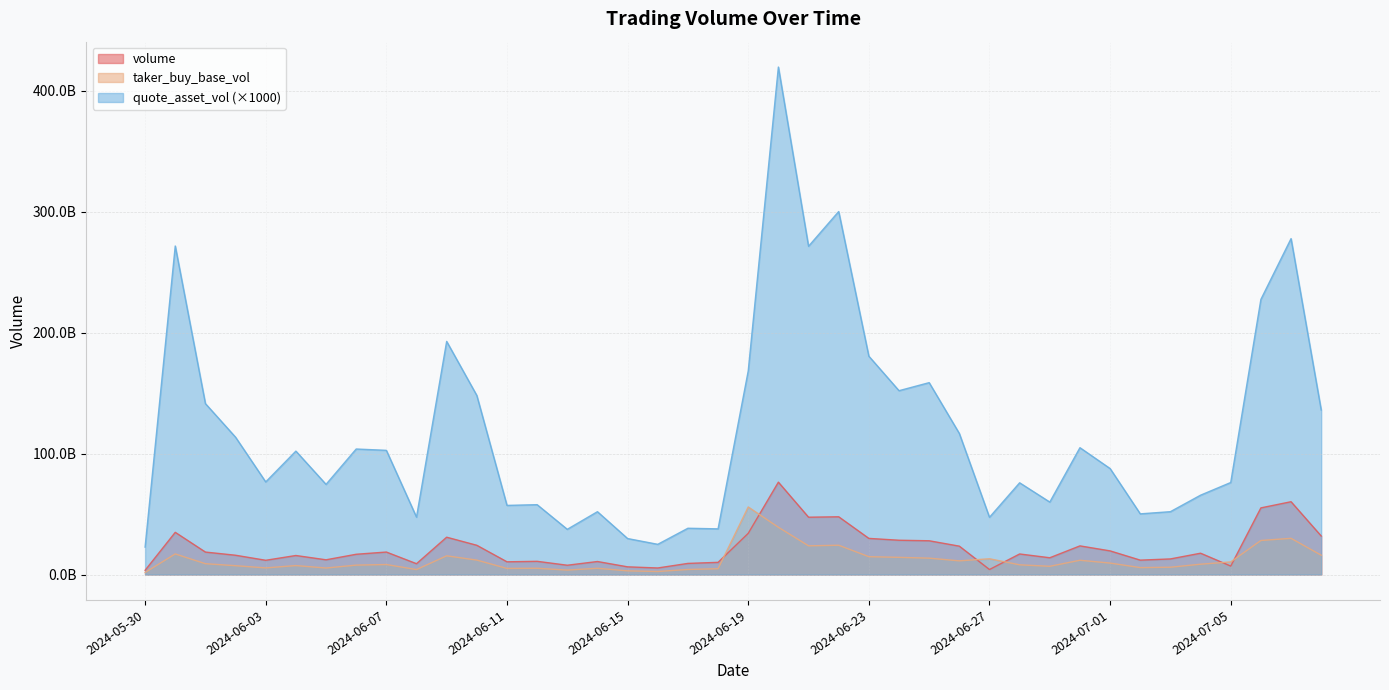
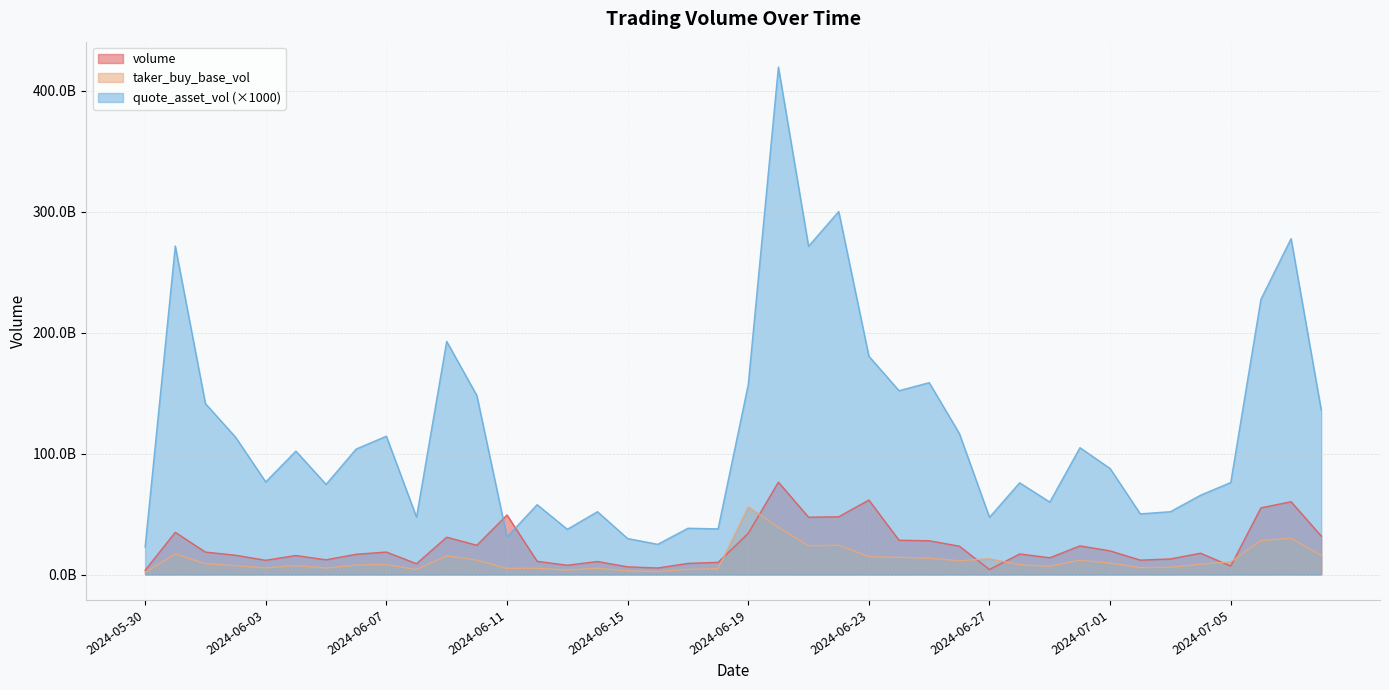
quote_asset_vol (×1000), 2024-06-07: 103000000000 -> 114000000000
volume, 2024-06-11: 11000000000 -> 49000000000
quote_asset_vol (×1000), 2024-06-11: 57000000000 -> 31000000000
quote_asset_vol (×1000), 2024-06-19: 168000000000 -> 157000000000
volume, 2024-06-23: 30000000000 -> 62000000000
